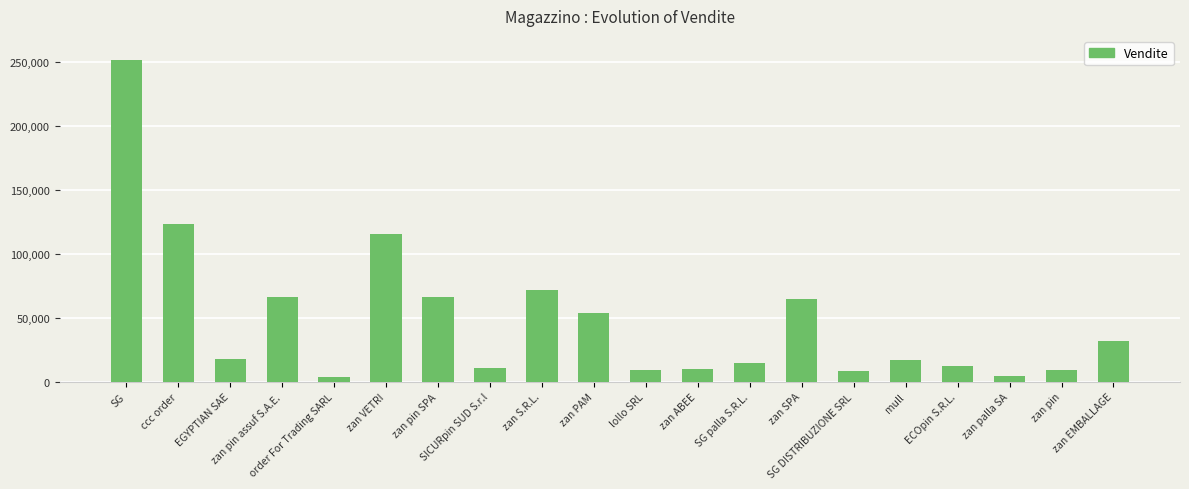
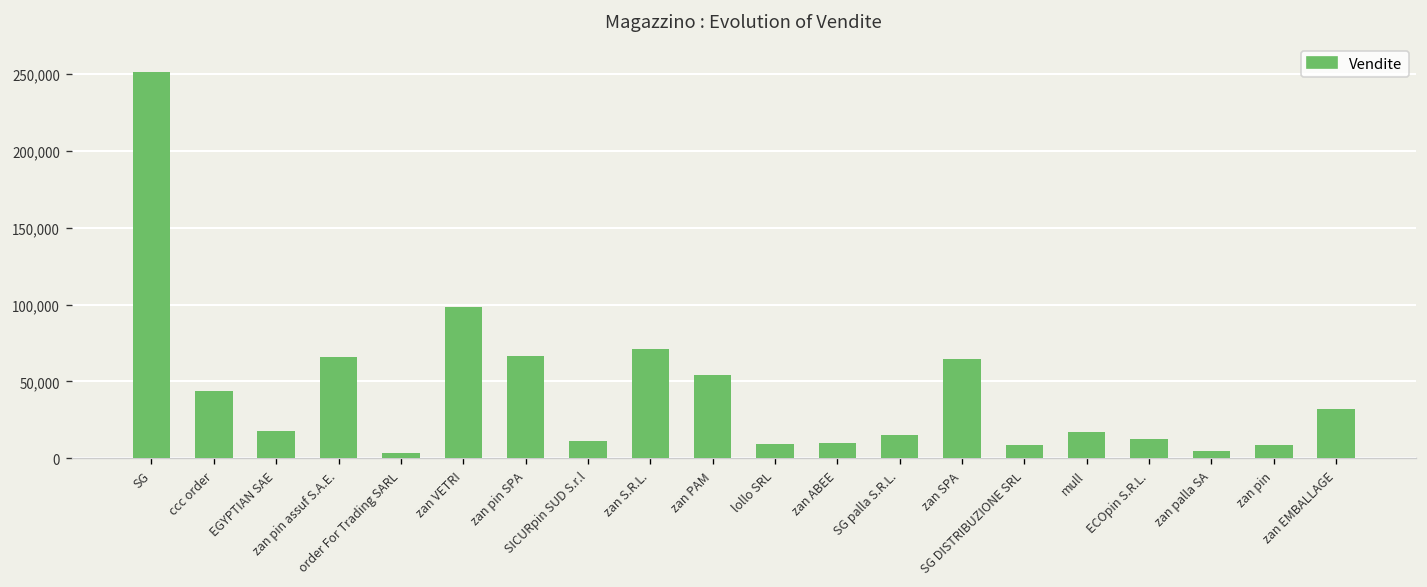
ccc order: 123,000 -> 44,000
zan VETRI: 116,000 -> 99,000
